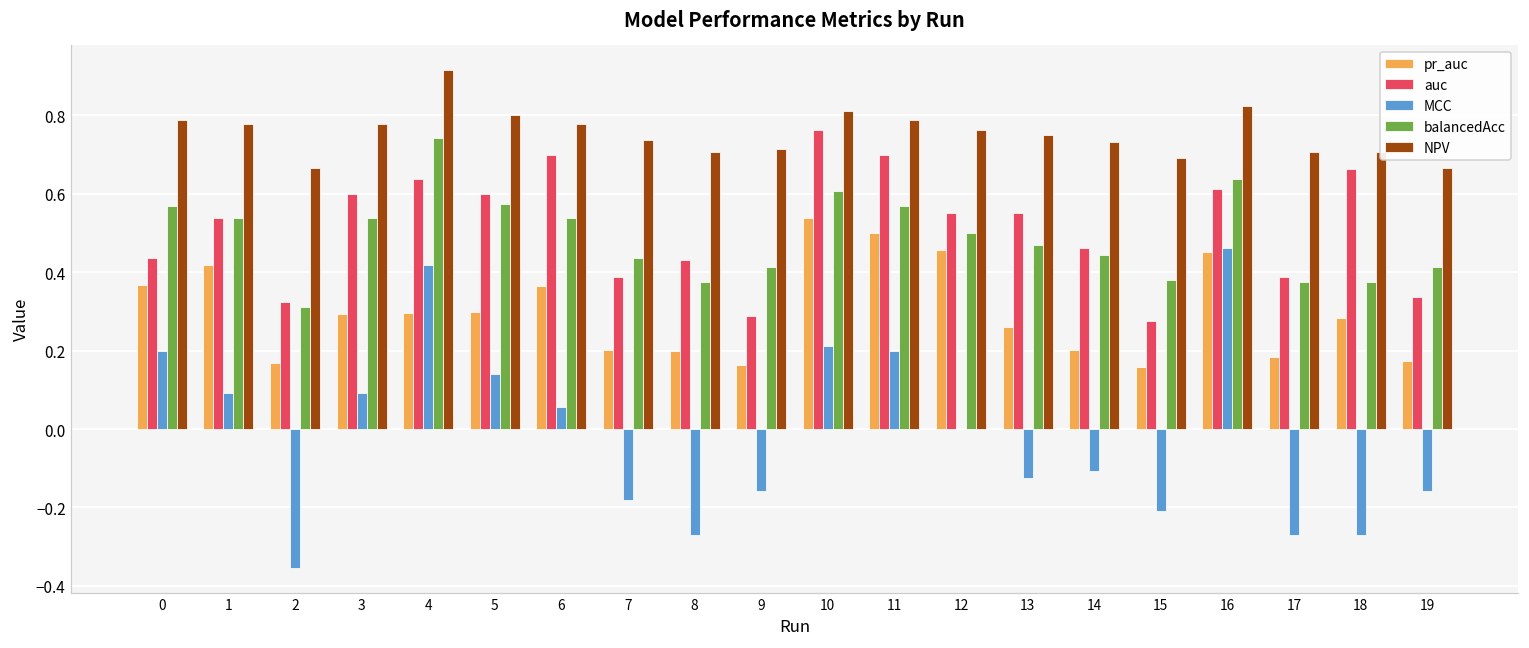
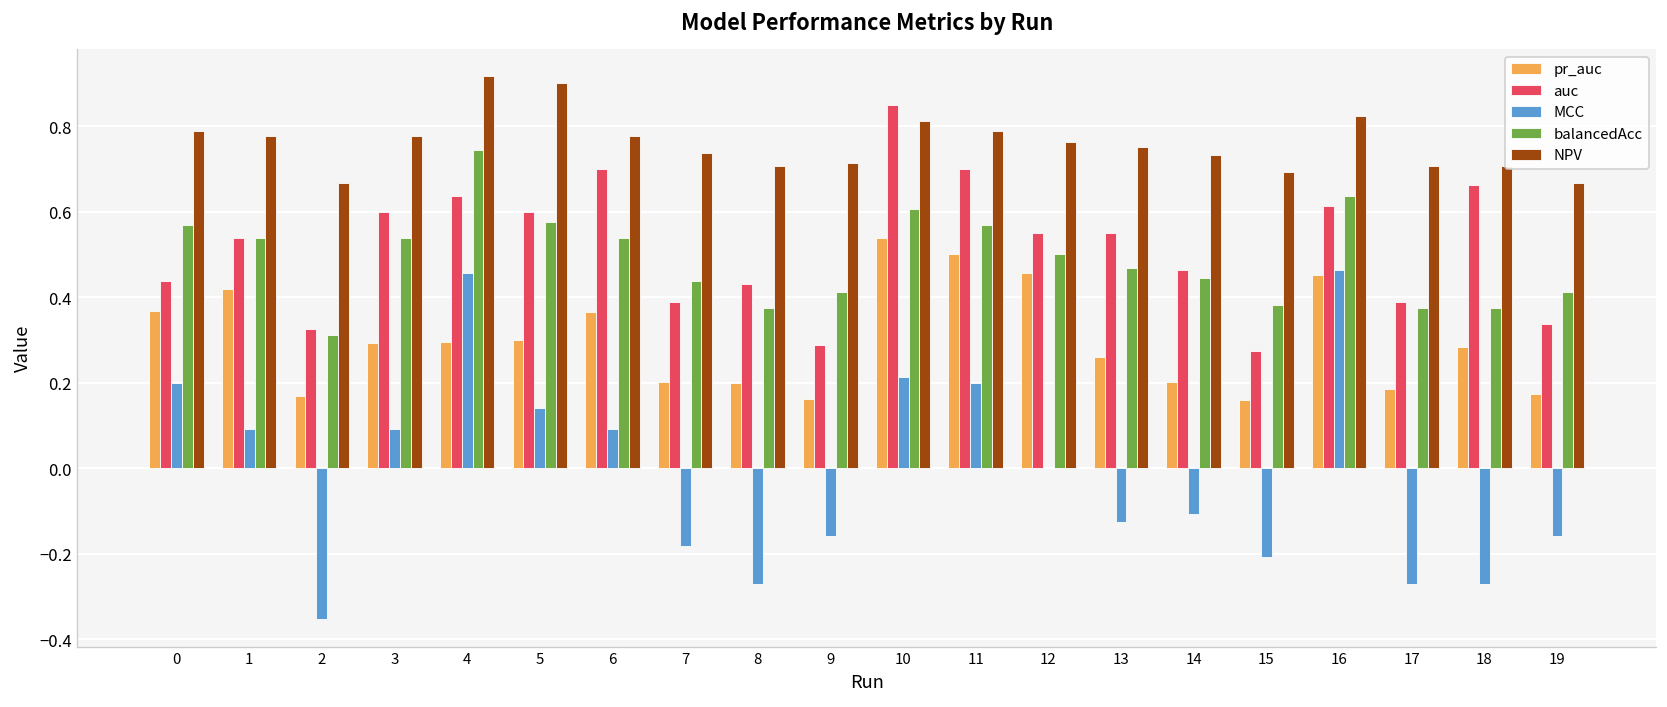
MCC, 4: 0.42 -> 0.46
NPV, 5: 0.8 -> 0.9
MCC, 6: 0.06 -> 0.09
auc, 10: 0.76 -> 0.85
